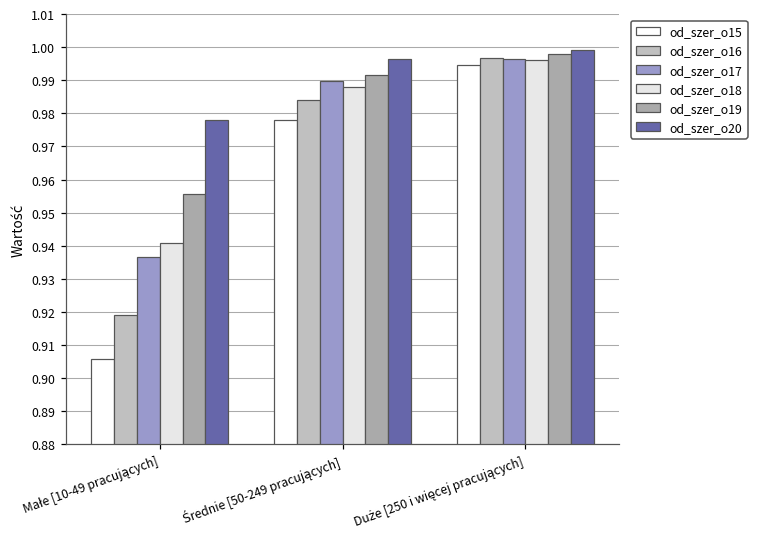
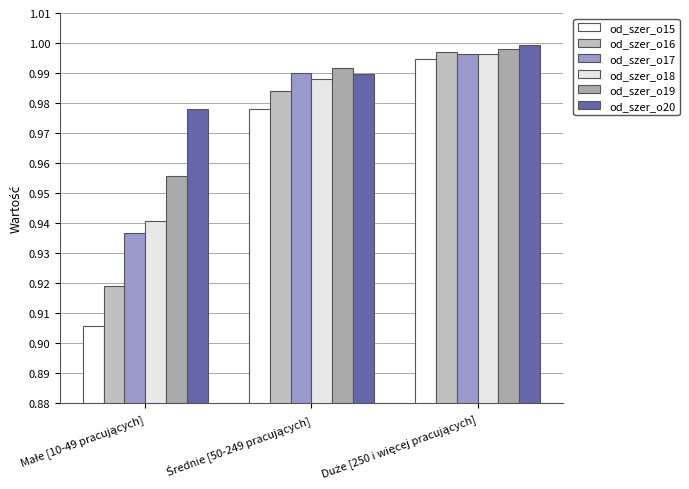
od_szer_o20, Średnie [50-249 pracujących]: 0.996 -> 0.990
